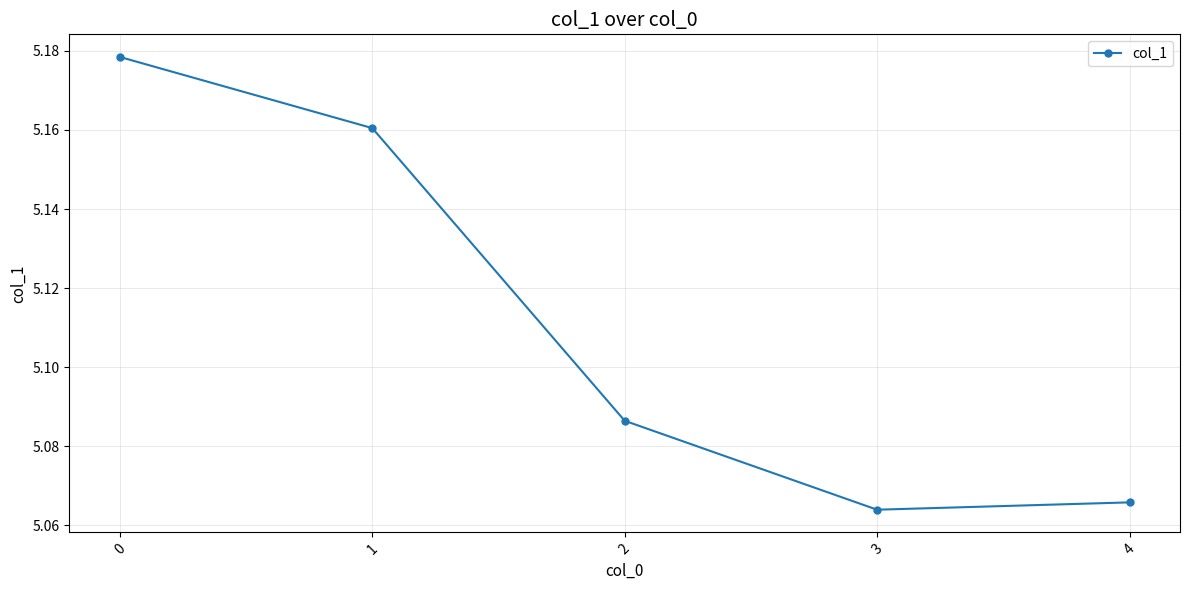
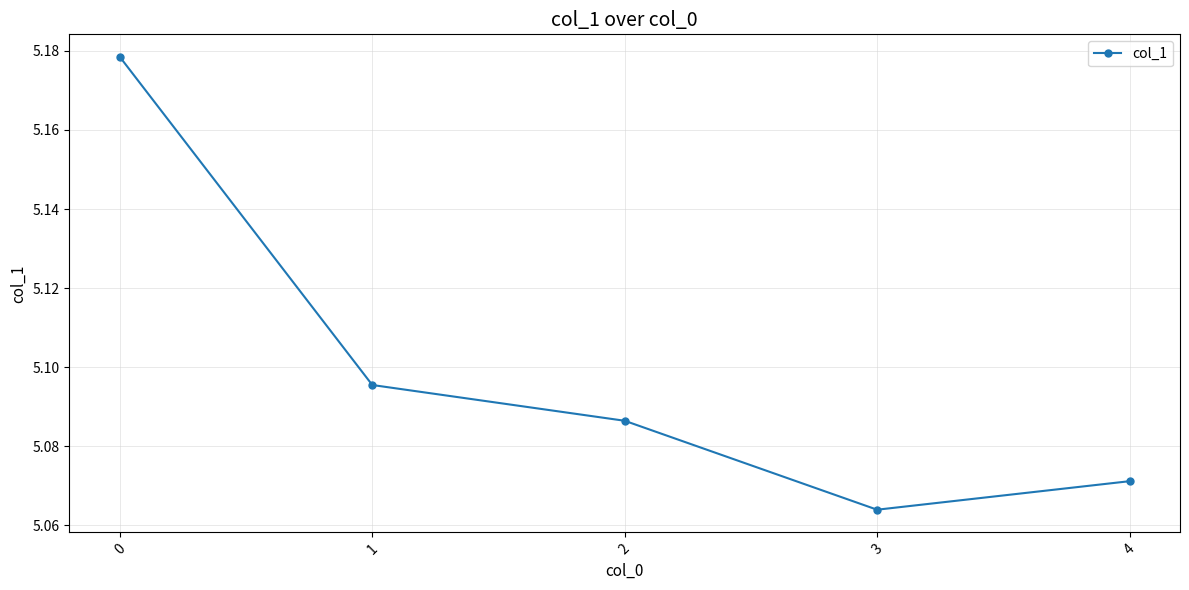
1: 5.160 -> 5.096
4: 5.066 -> 5.071
